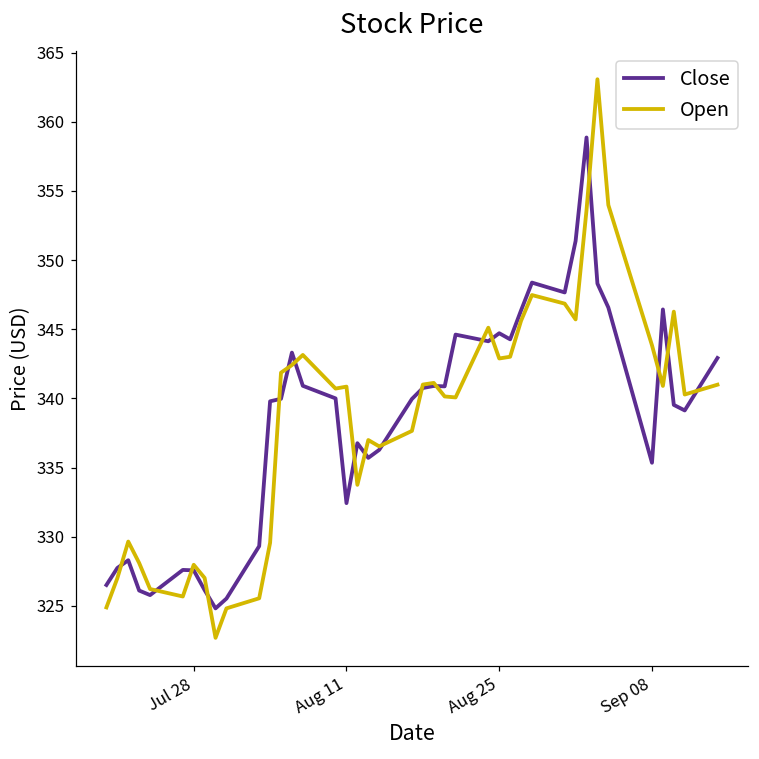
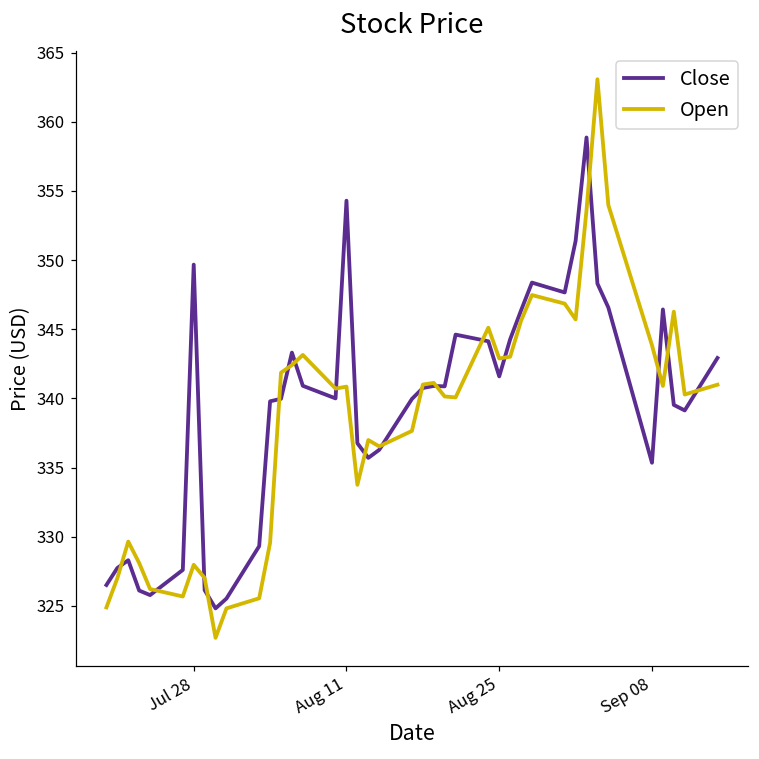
Close, Jul 28: 327.6 -> 349.7
Close, Aug 11: 332.4 -> 354.3
Close, Aug 25: 344.7 -> 341.6
